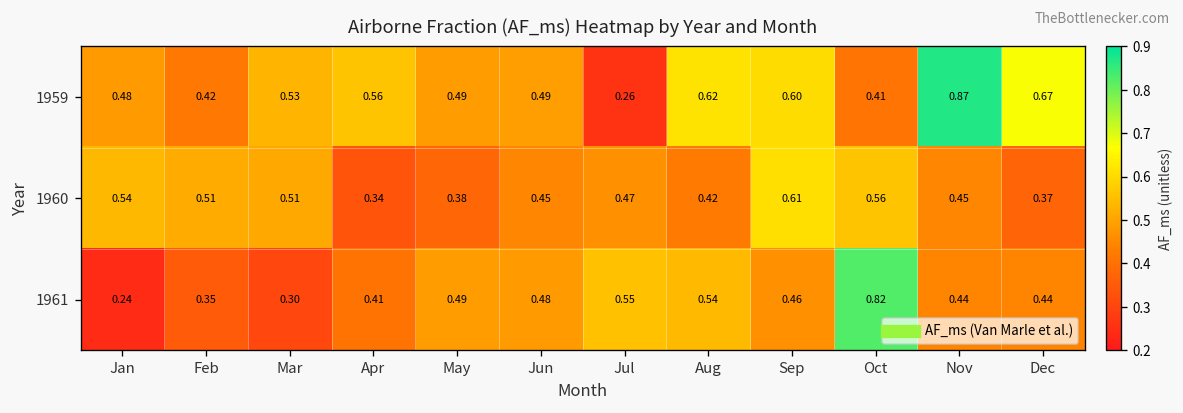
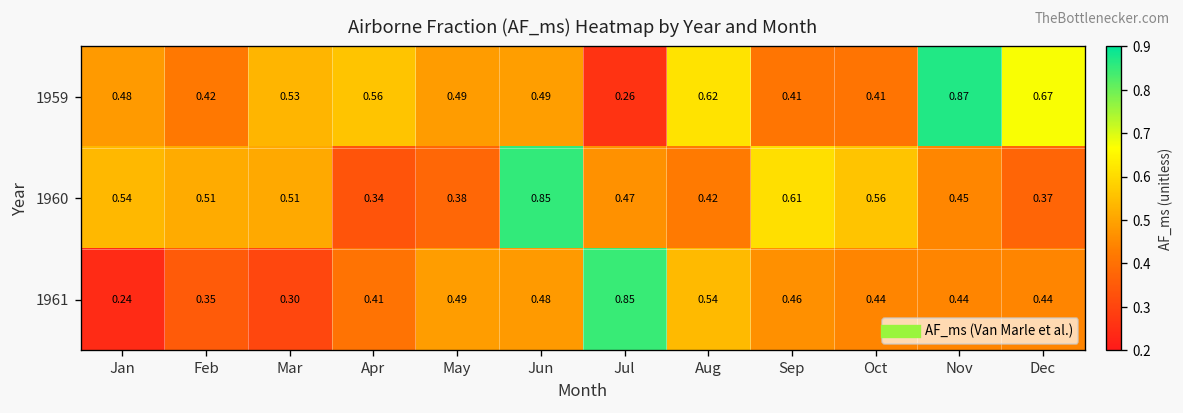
1959, Sep: 0.60 -> 0.41
1960, Jun: 0.45 -> 0.85
1961, Jul: 0.55 -> 0.85
1961, Oct: 0.82 -> 0.44
